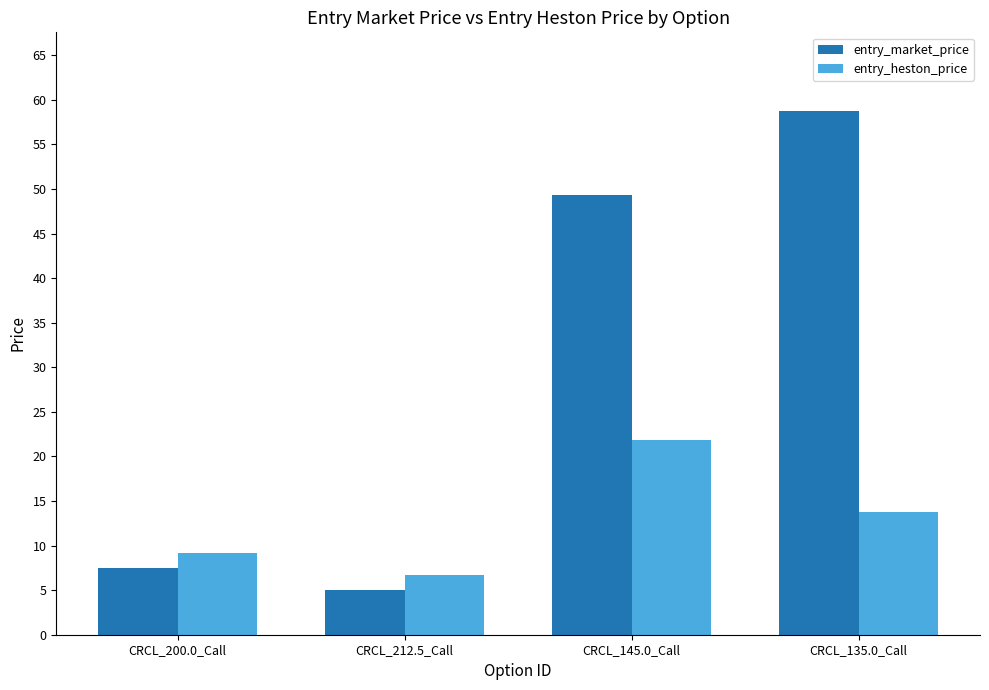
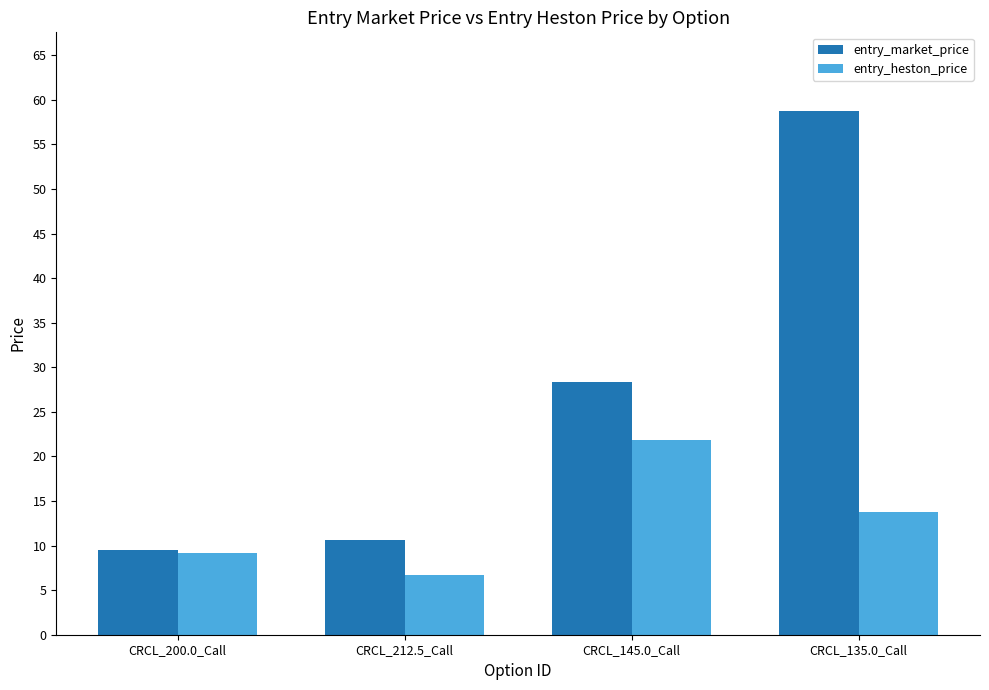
entry_market_price, CRCL_200.0_Call: 8 -> 10
entry_market_price, CRCL_212.5_Call: 5 -> 11
entry_market_price, CRCL_145.0_Call: 49 -> 28
